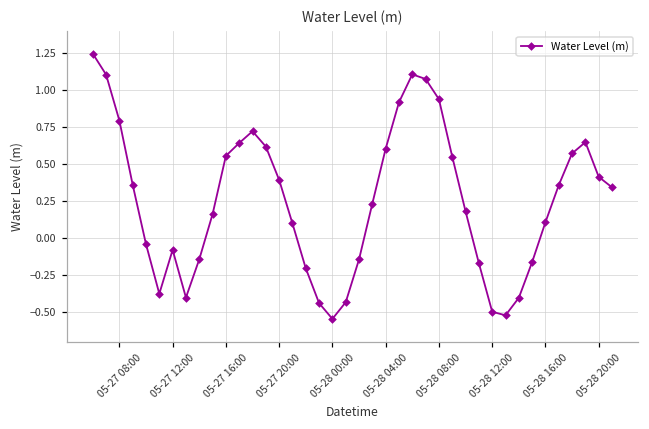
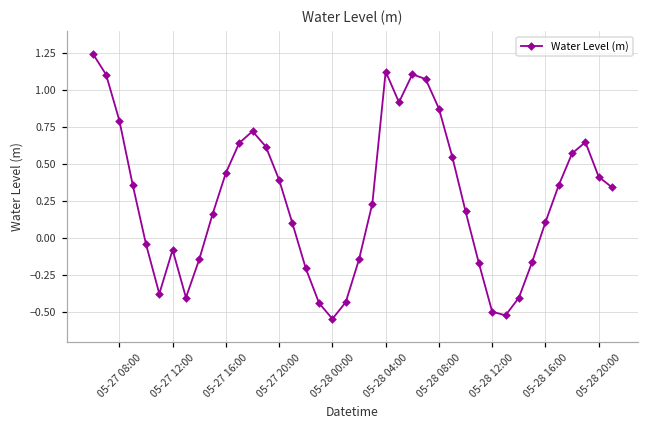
05-27 16:00: 0.56 -> 0.44
05-28 04:00: 0.61 -> 1.13
05-28 08:00: 0.94 -> 0.88
